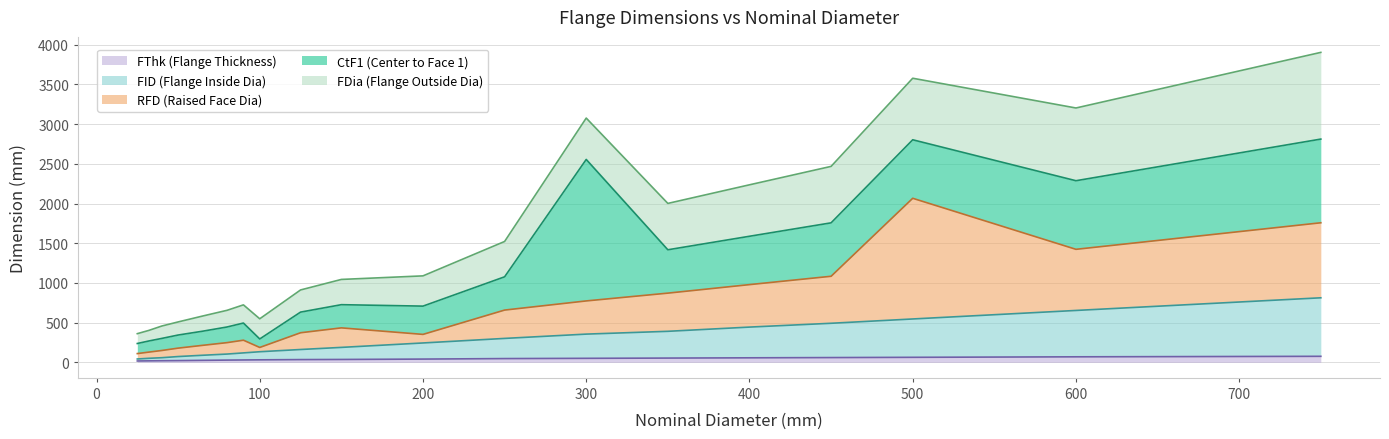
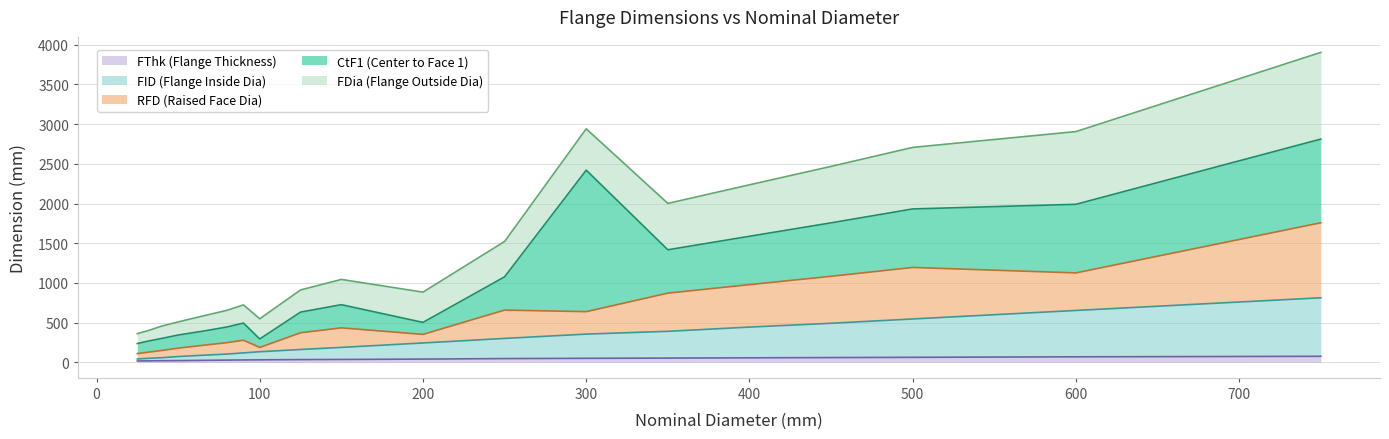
CtF1 (Center to Face 1), 200: 400 -> 200
RFD (Raised Face Dia), 300: 400 -> 300
RFD (Raised Face Dia), 500: 1500 -> 600
RFD (Raised Face Dia), 600: 800 -> 500
